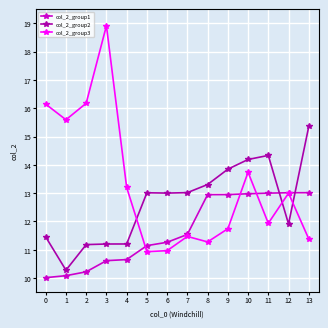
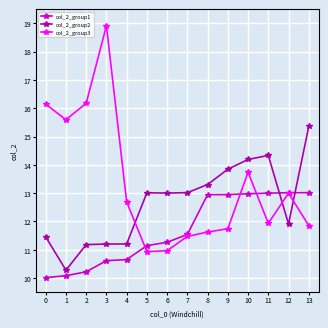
col_2_group3, 4: 13.2 -> 12.7
col_2_group3, 8: 11.3 -> 11.6
col_2_group3, 13: 11.4 -> 11.9
